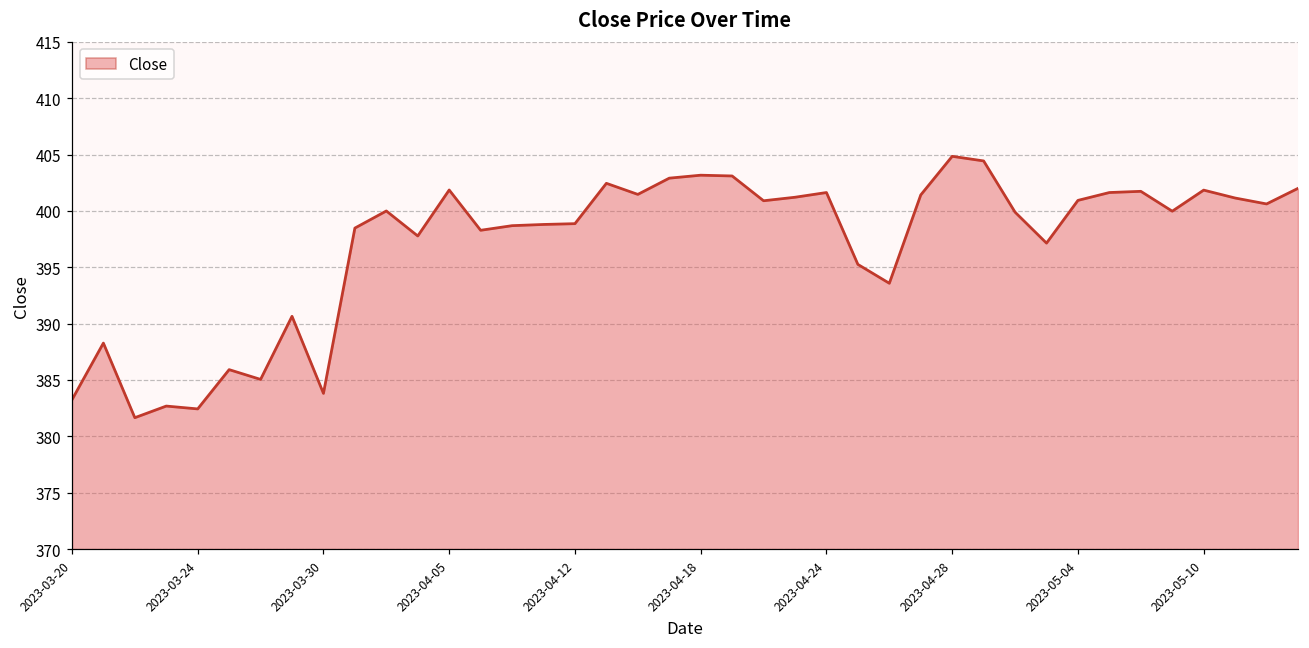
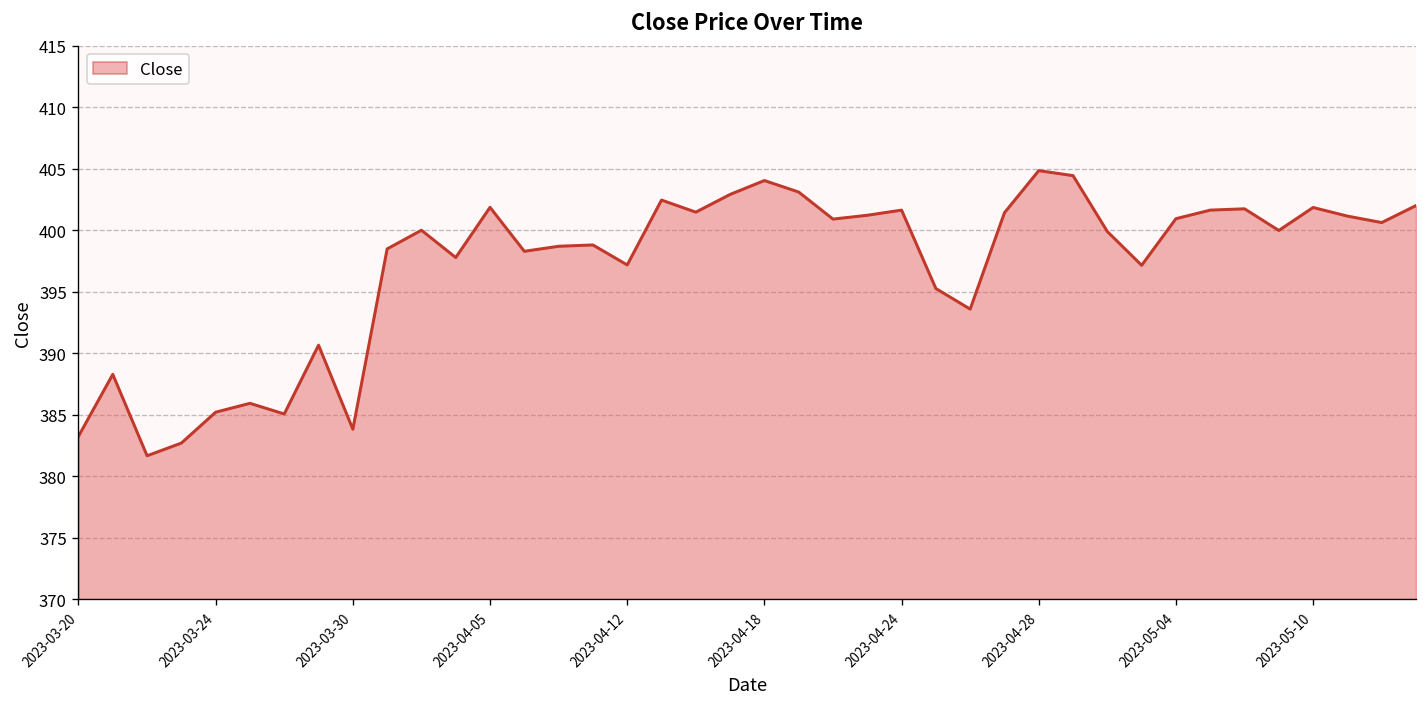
2023-03-24: 382.4 -> 385.2
2023-04-12: 398.9 -> 397.2
2023-04-18: 403.2 -> 404.0
